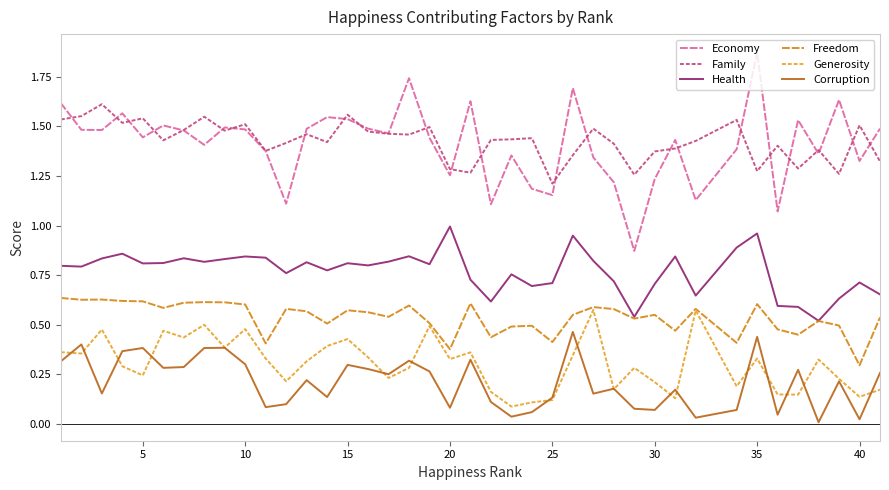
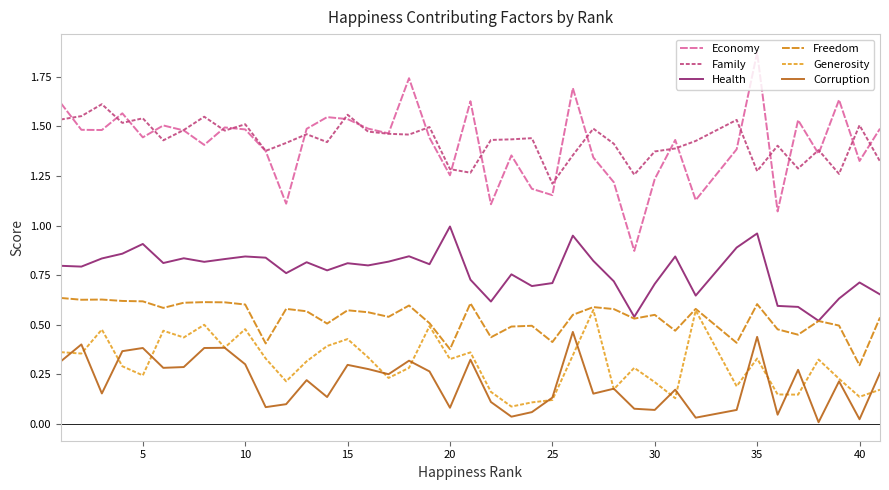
Health, 5: 0.81 -> 0.91
